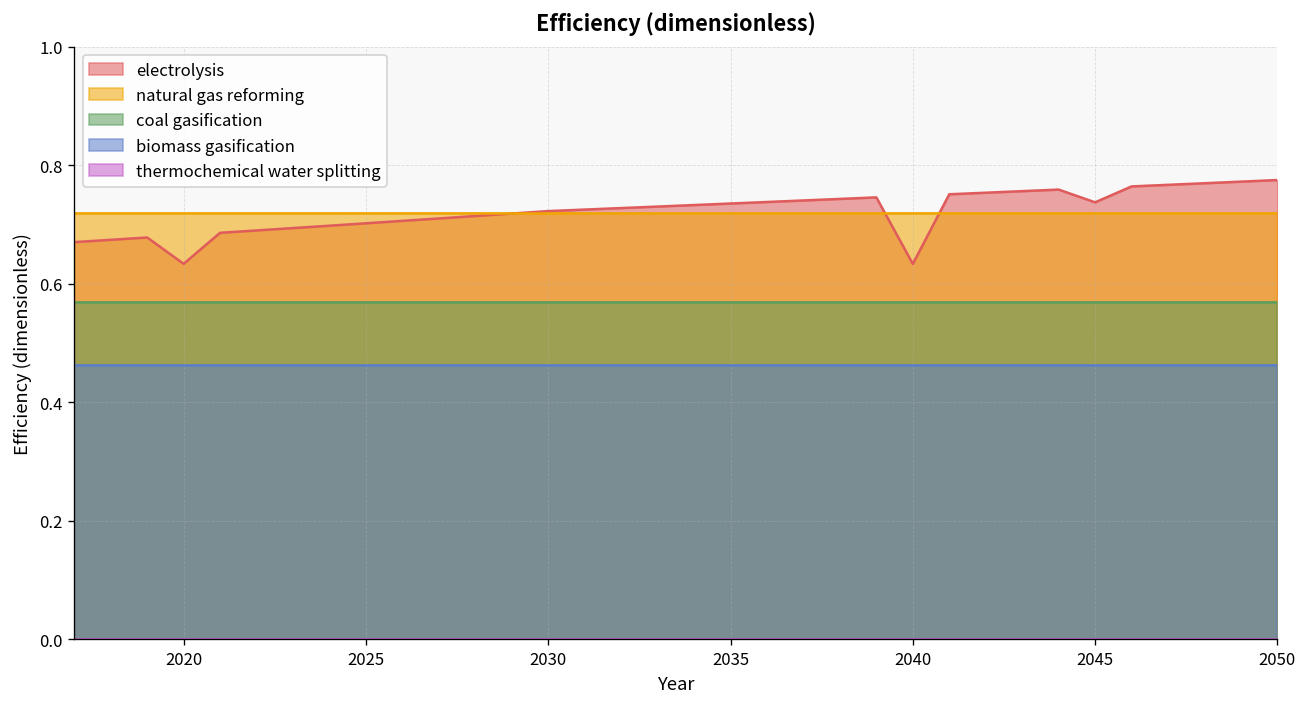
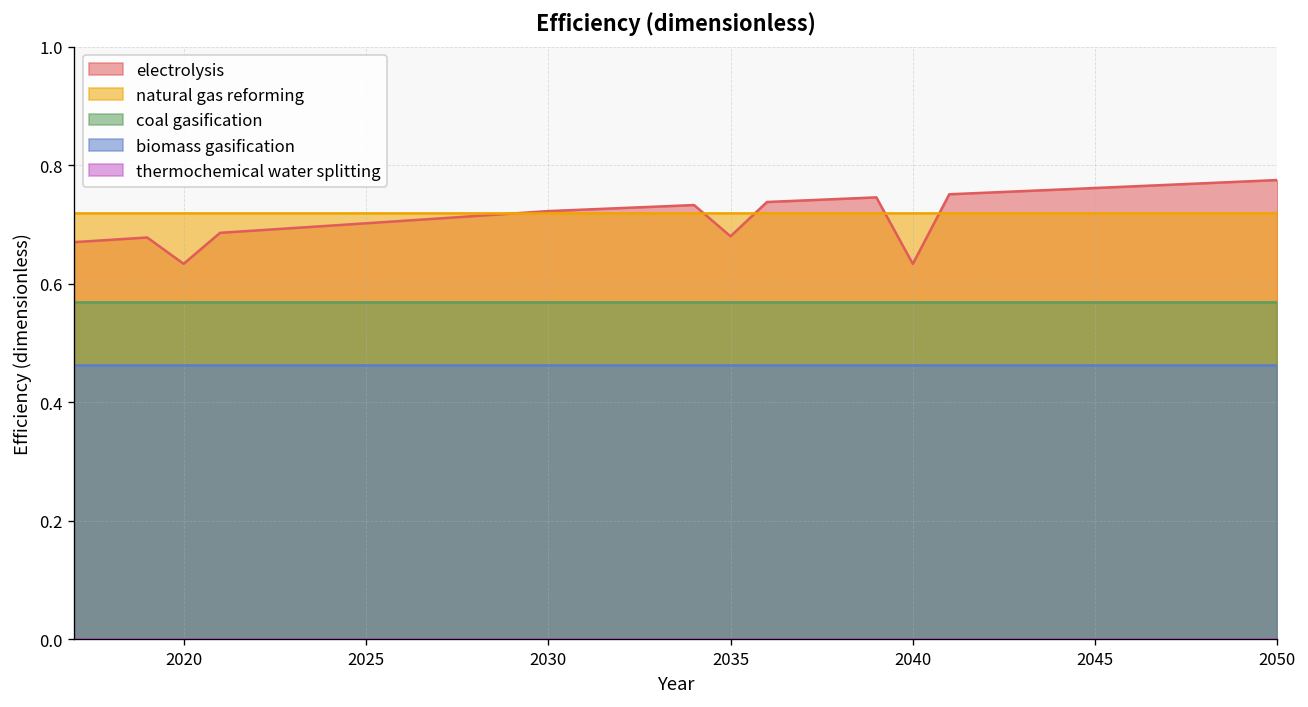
electrolysis, 2035: 0.74 -> 0.68
electrolysis, 2045: 0.74 -> 0.76
